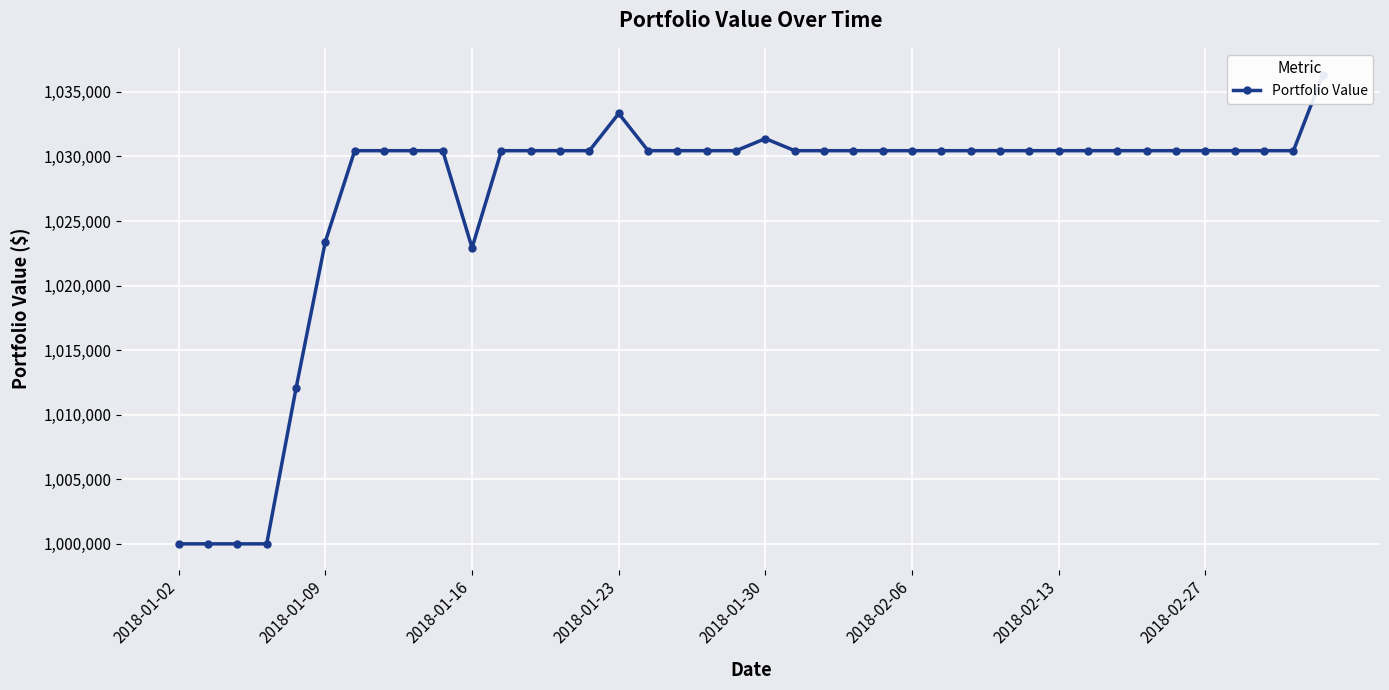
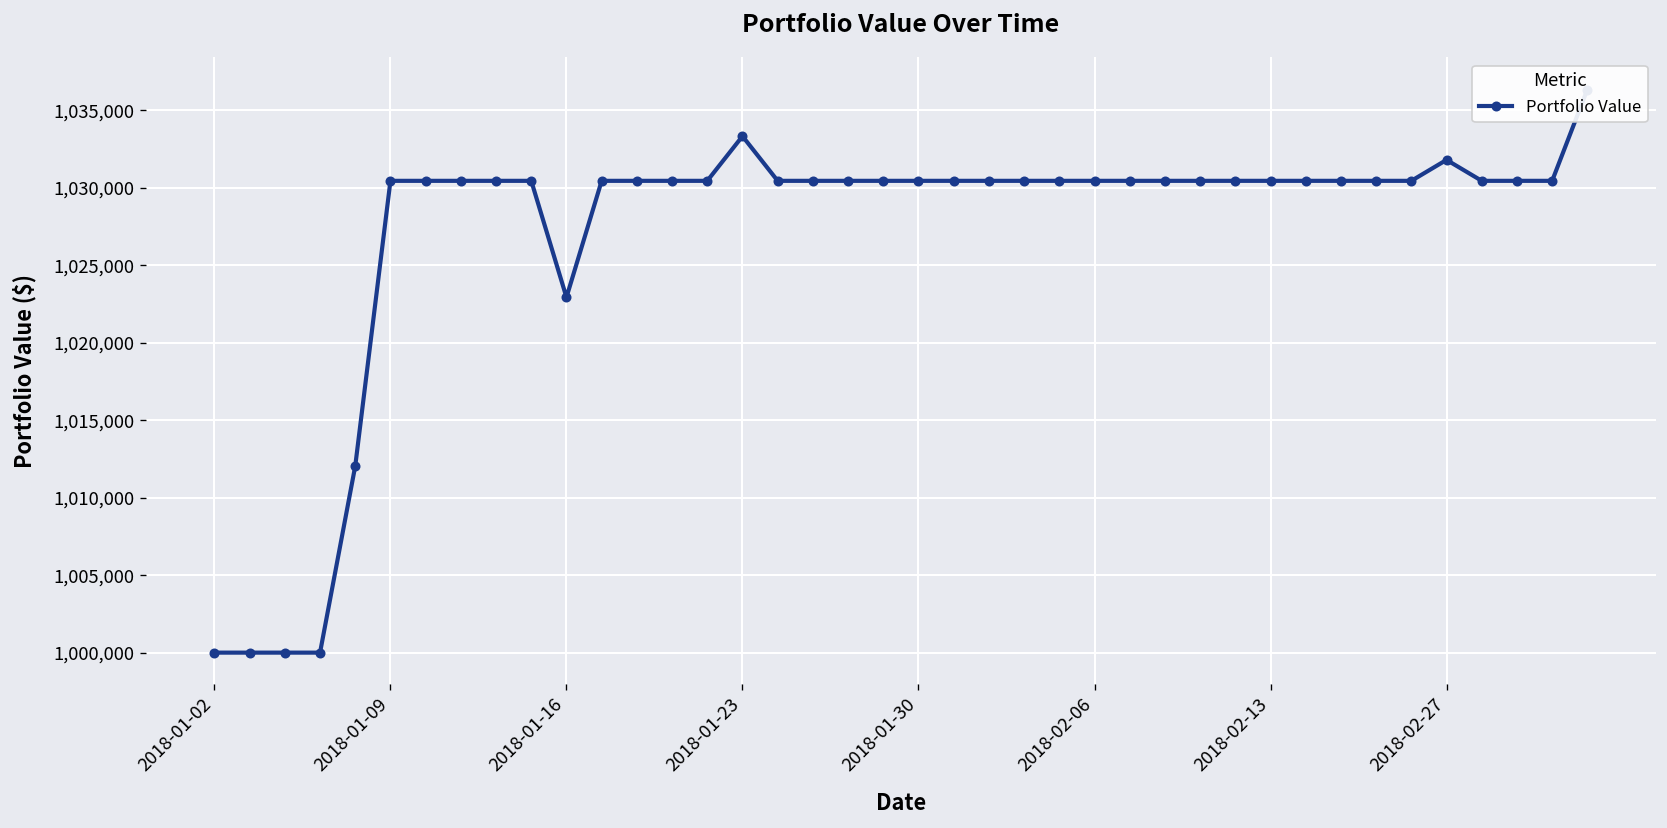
2018-01-09: 1,023,400 -> 1,030,400
2018-01-30: 1,031,400 -> 1,030,400
2018-02-27: 1,030,400 -> 1,031,800
